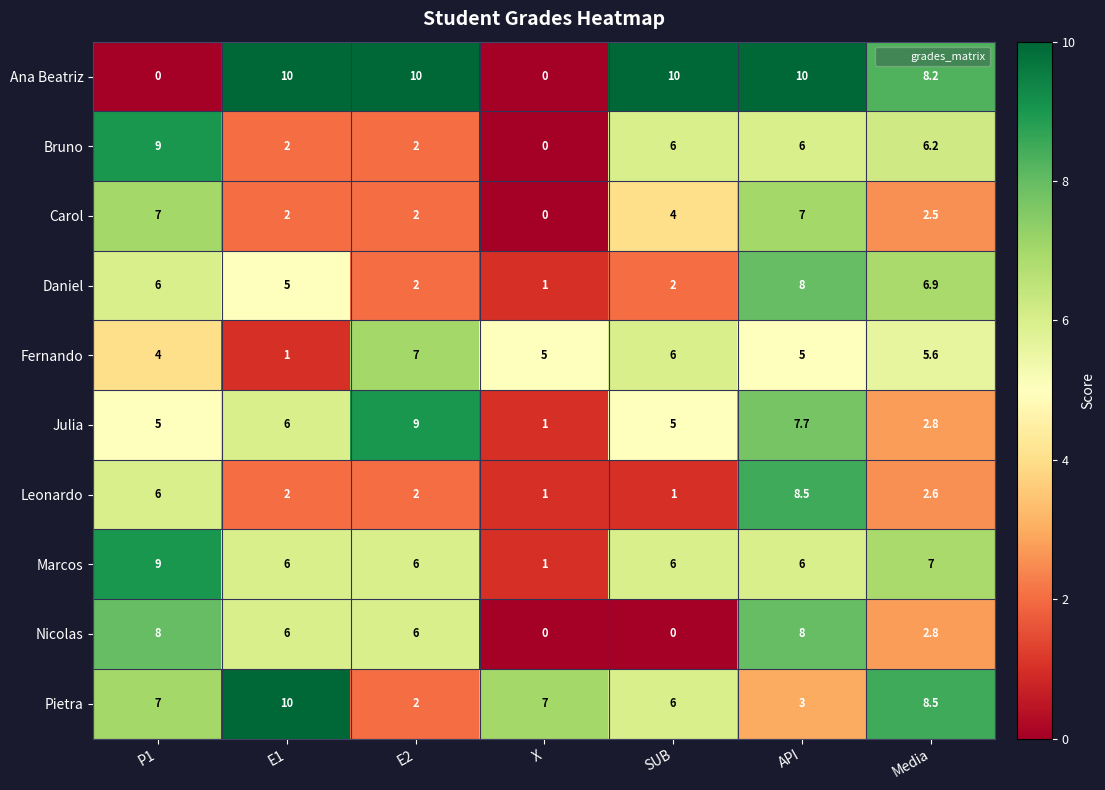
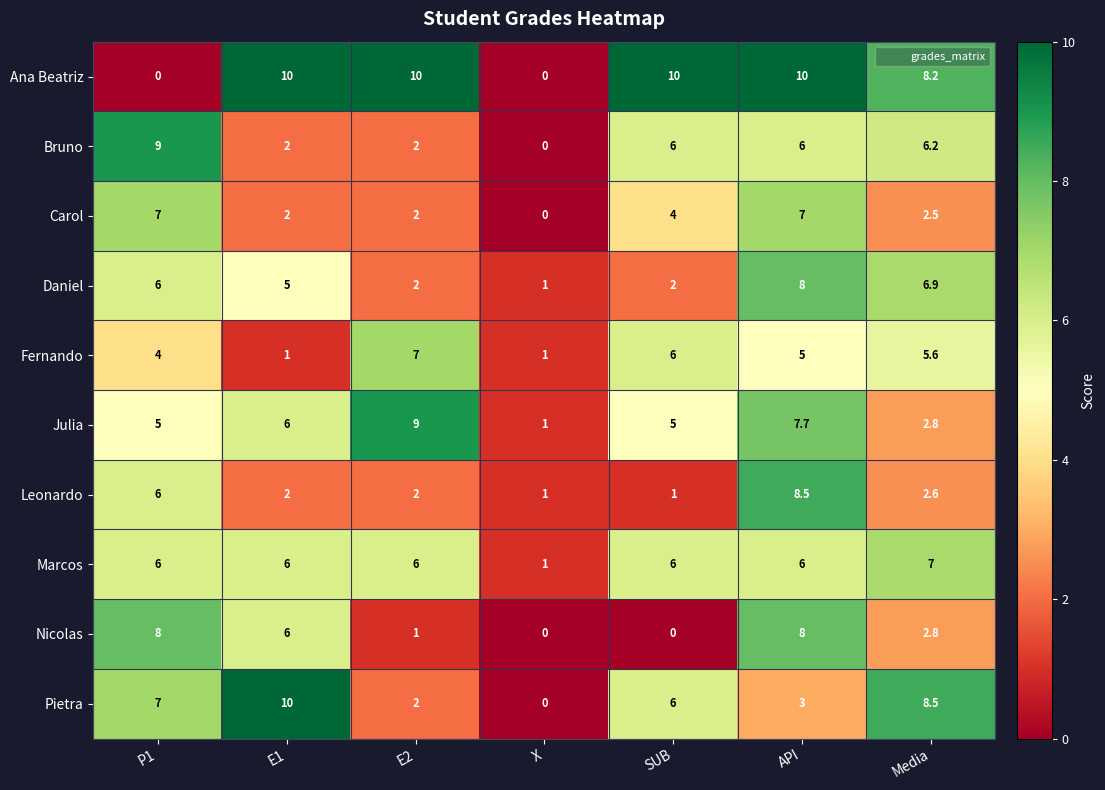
Fernando, X: 5 -> 1
Marcos, P1: 9 -> 6
Nicolas, E2: 6 -> 1
Pietra, X: 7 -> 0
